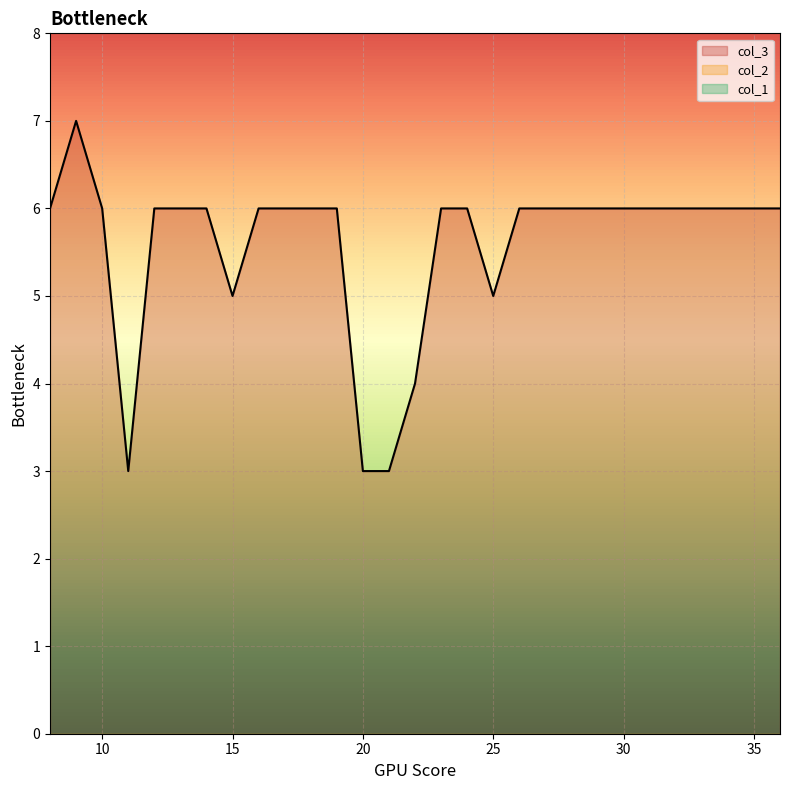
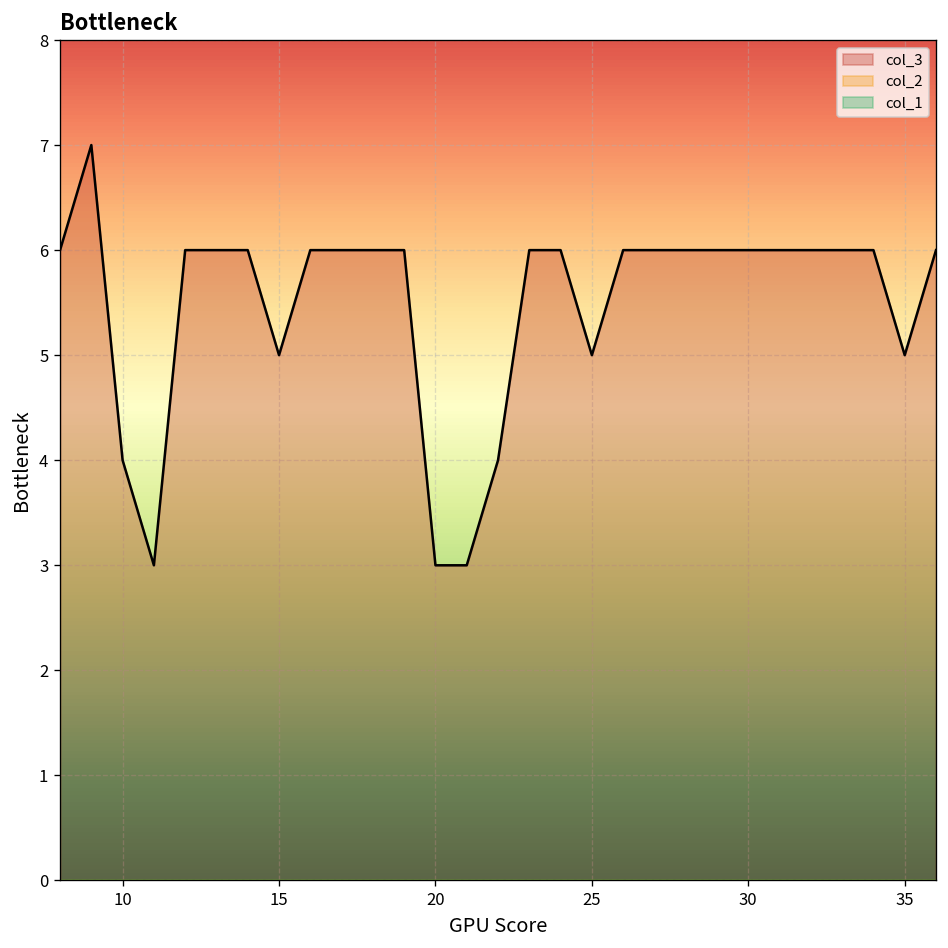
col_3, 10: 6 -> 4
col_3, 35: 6 -> 5
